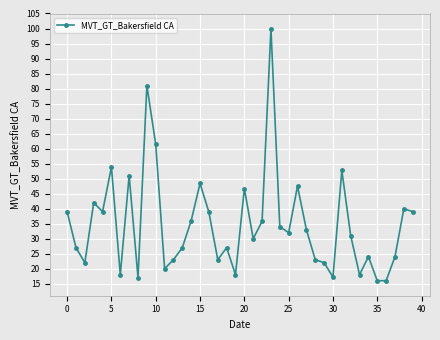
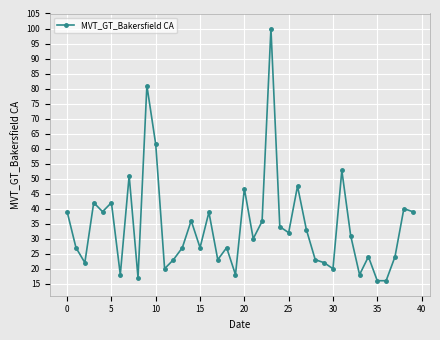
5: 54 -> 42
15: 48 -> 27
30: 17 -> 20
